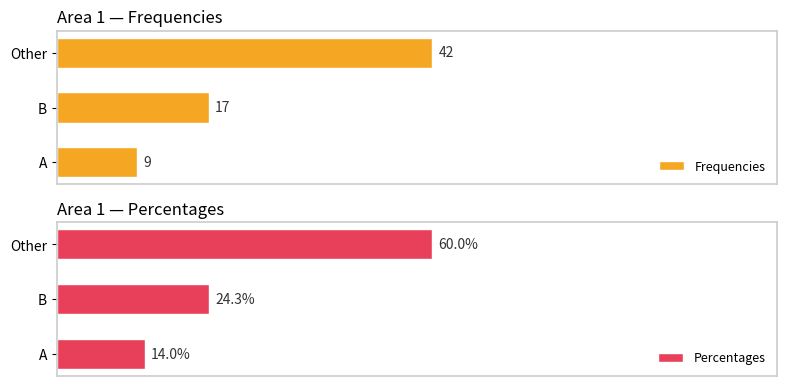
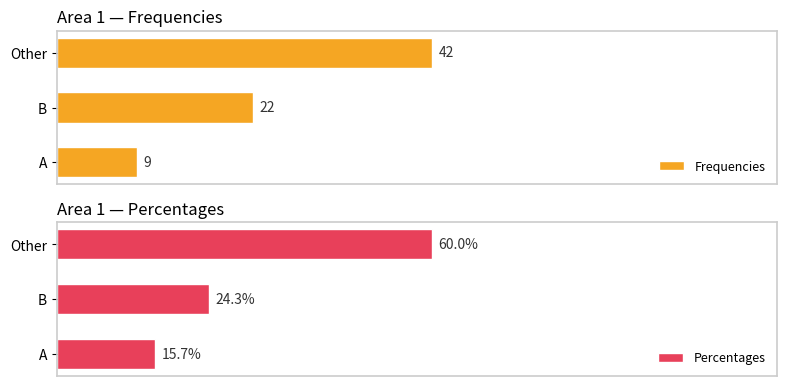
Area 1 — Frequencies, B: 17 -> 22
Area 1 — Percentages, A: 14.0% -> 15.7%
